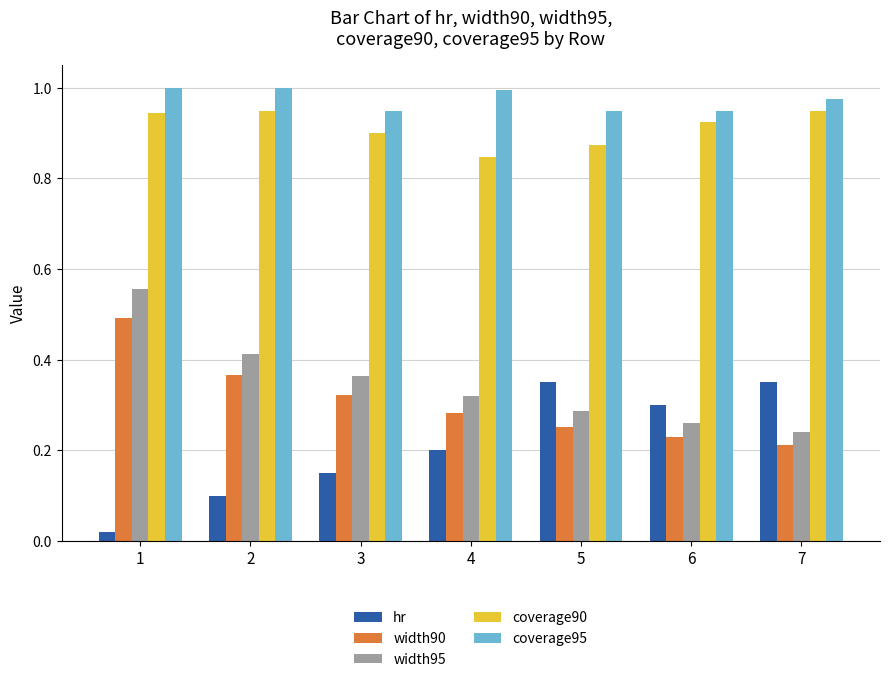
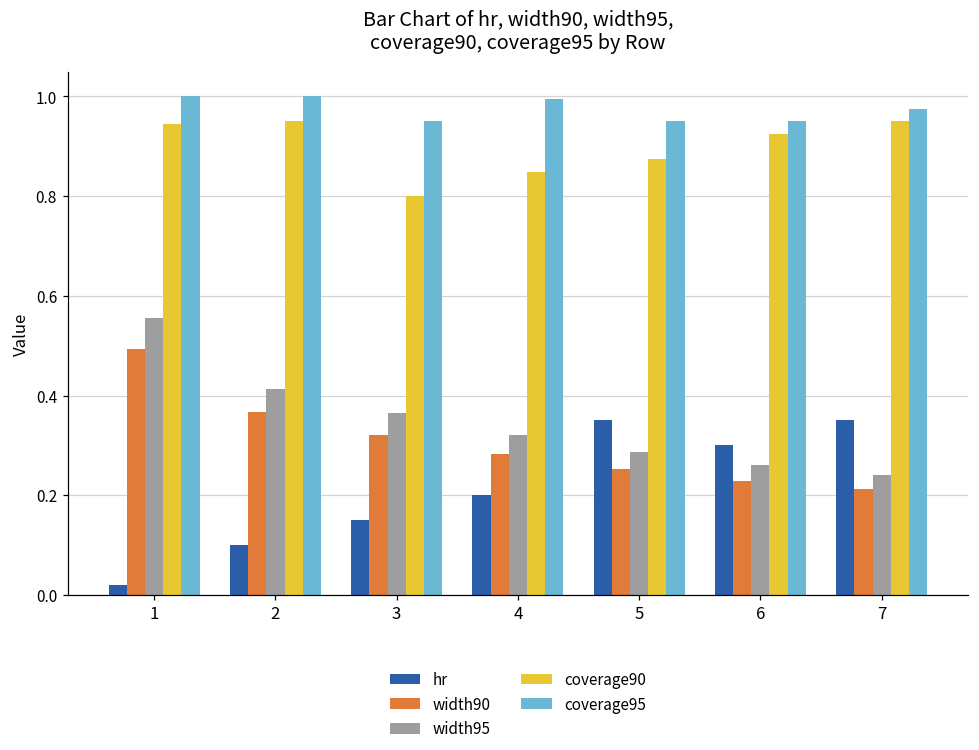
coverage90, 3: 0.9 -> 0.8
